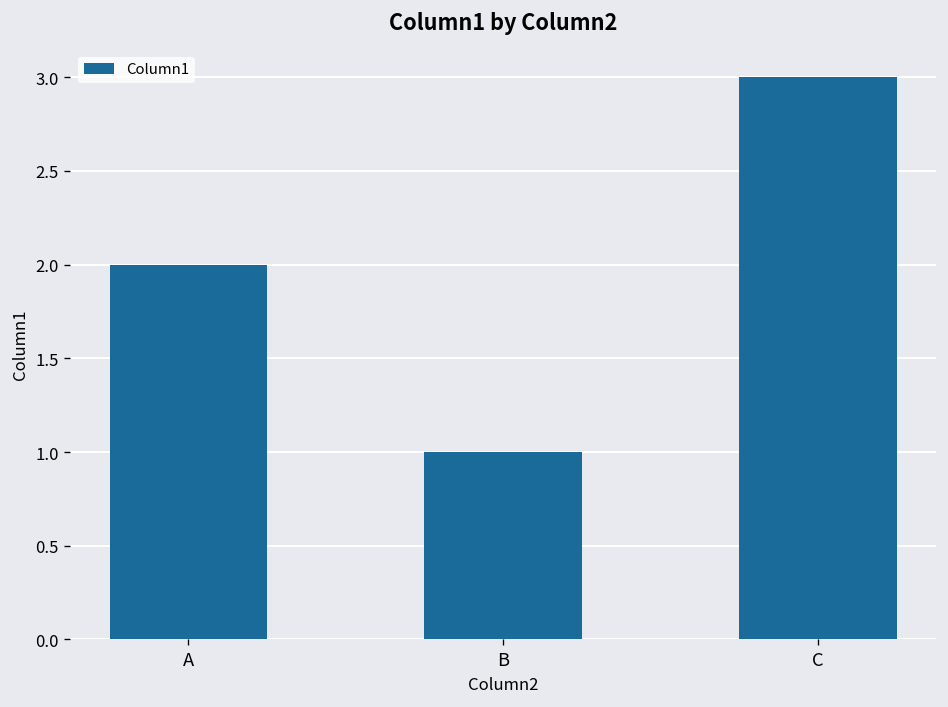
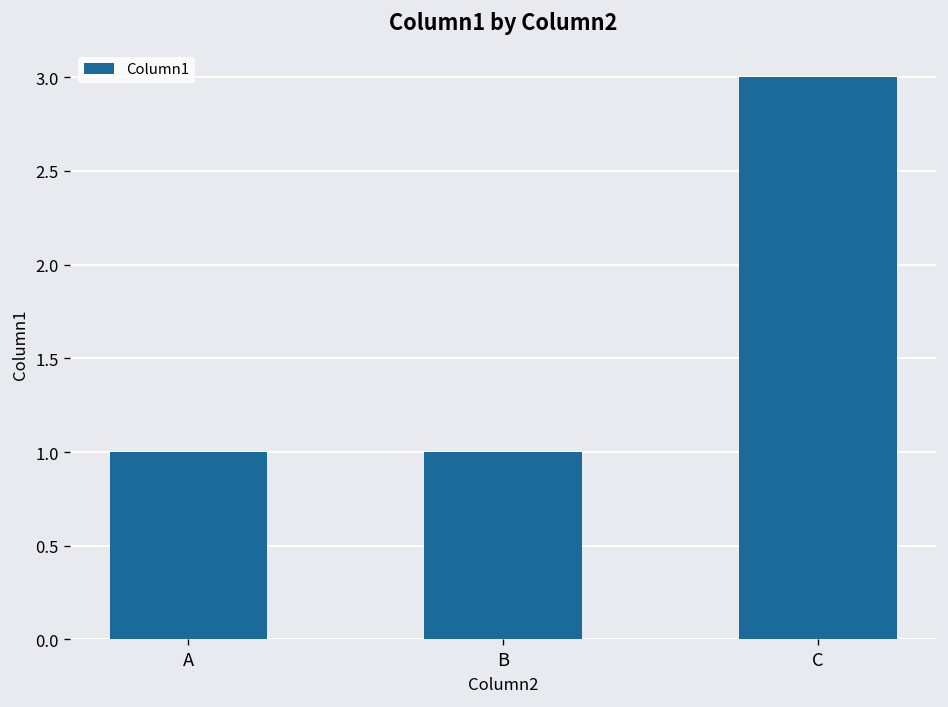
A: 2 -> 1
